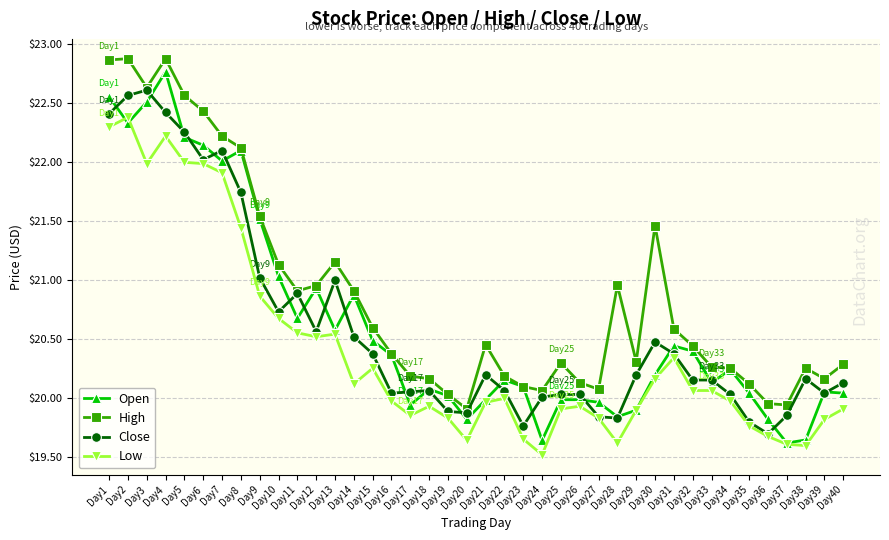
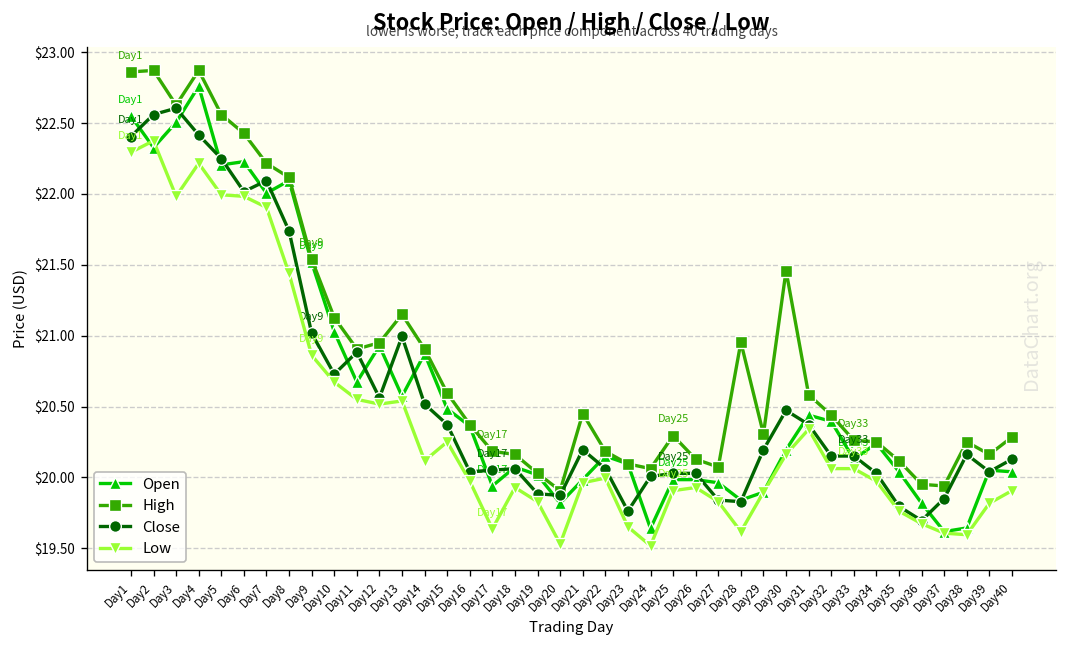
Open, Day6: $22.14 -> $22.23
Low, Day17: $19.85 -> $19.64
Low, Day20: $19.64 -> $19.53
